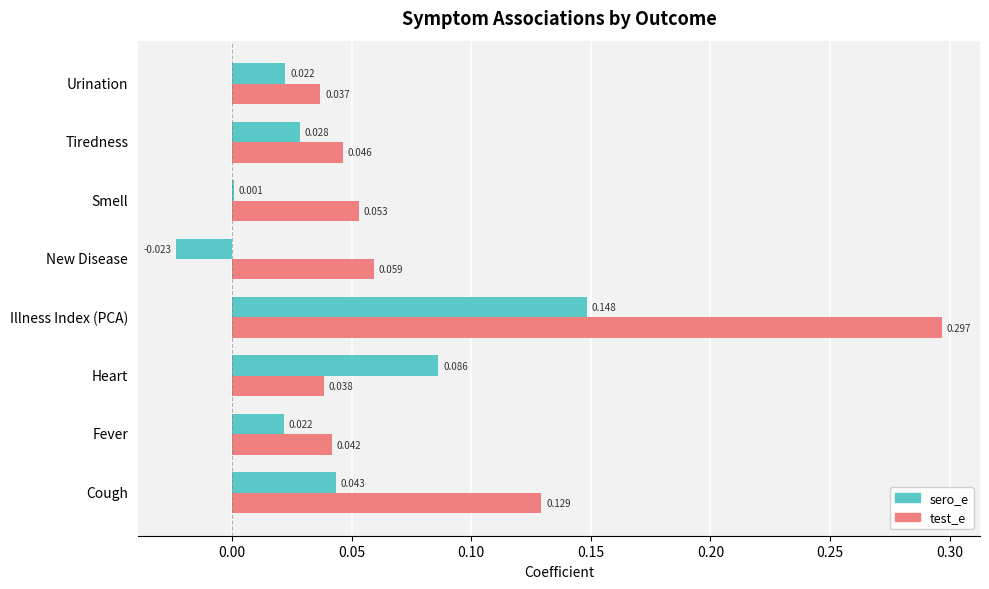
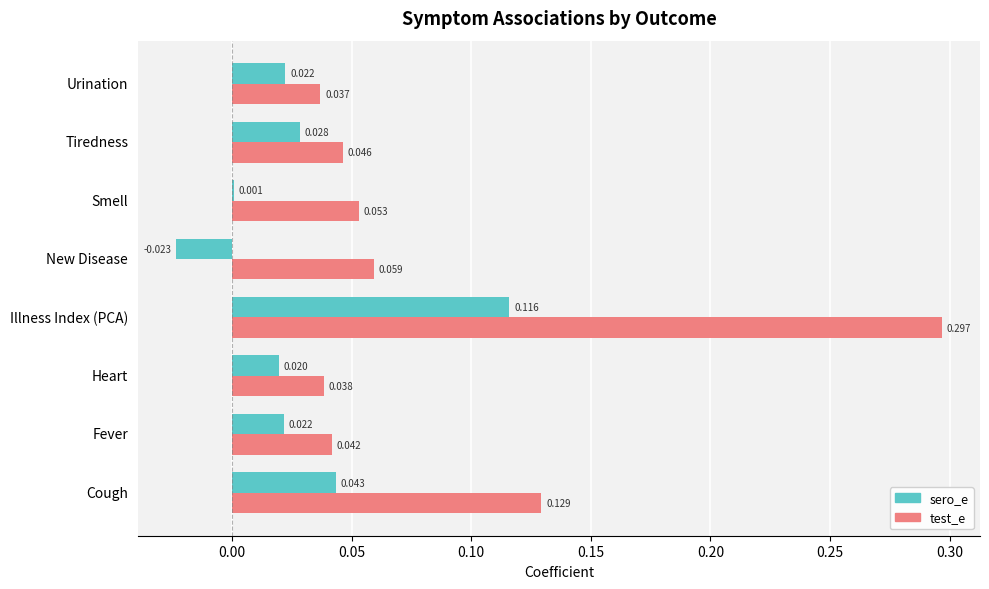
sero_e, Illness Index (PCA): 0.148 -> 0.116
sero_e, Heart: 0.086 -> 0.020
